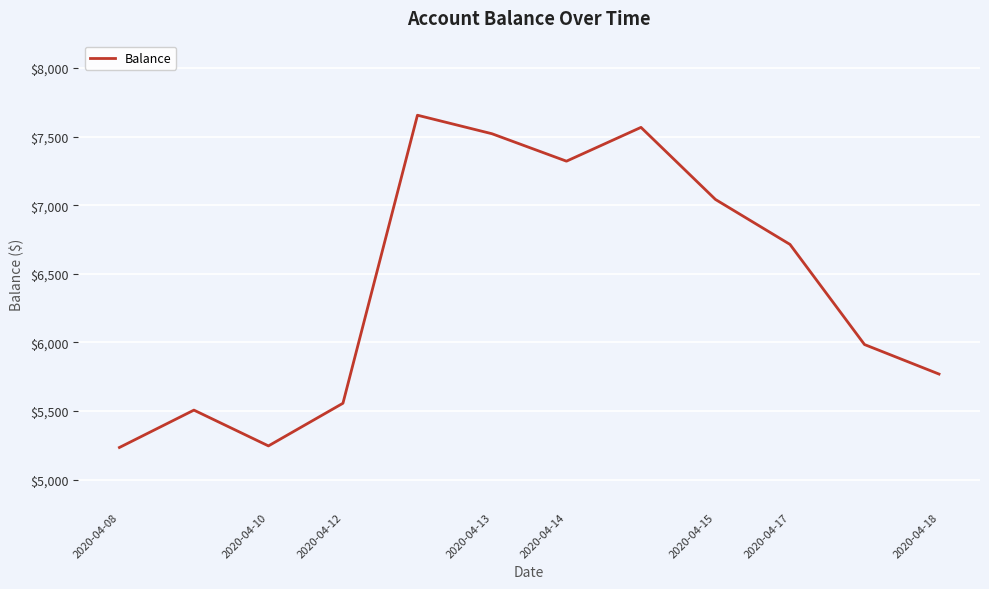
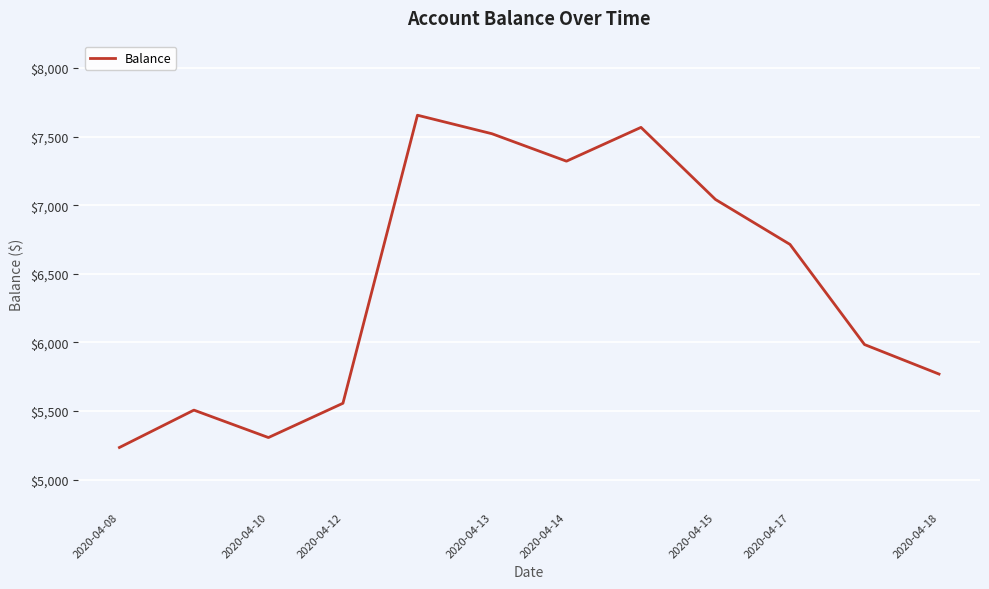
2020-04-10: $5,250 -> $5,310
